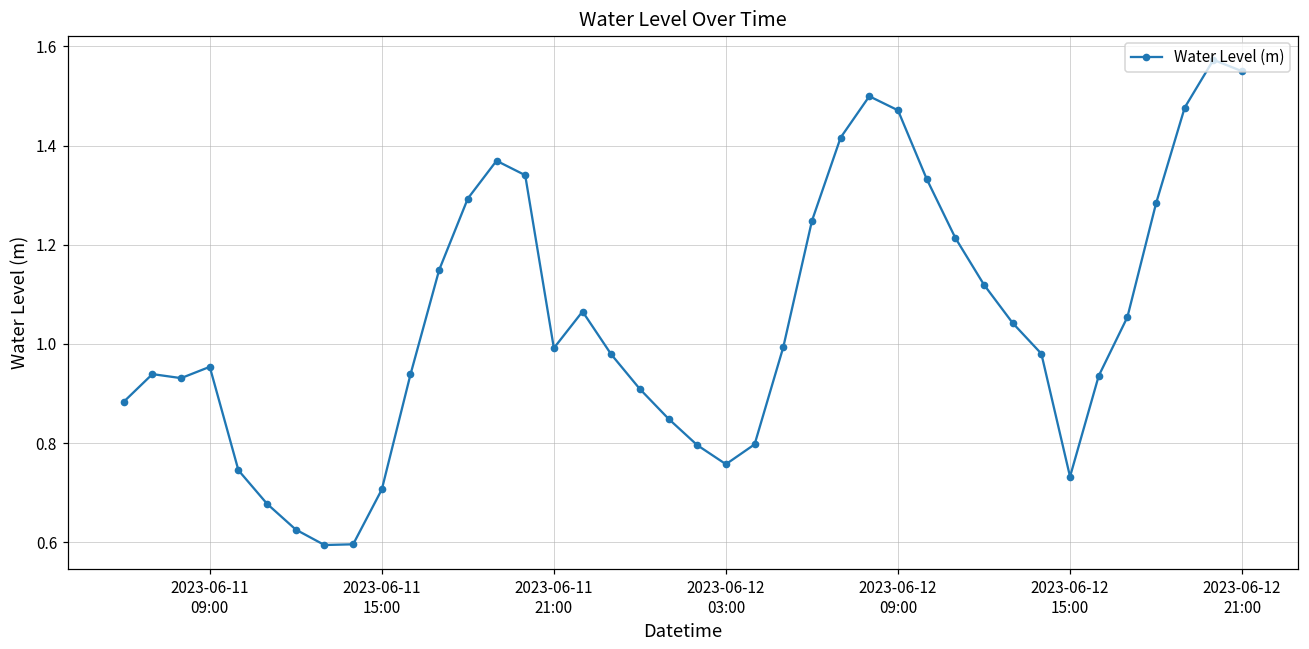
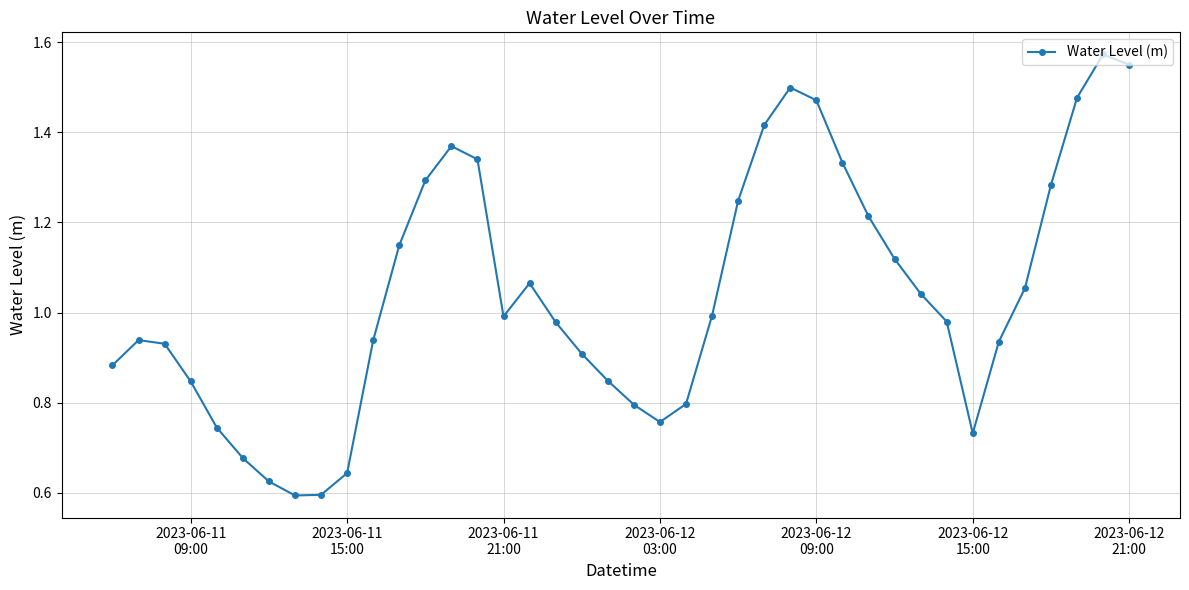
2023-06-11 09:00: 0.95 -> 0.85
2023-06-11 15:00: 0.71 -> 0.64
